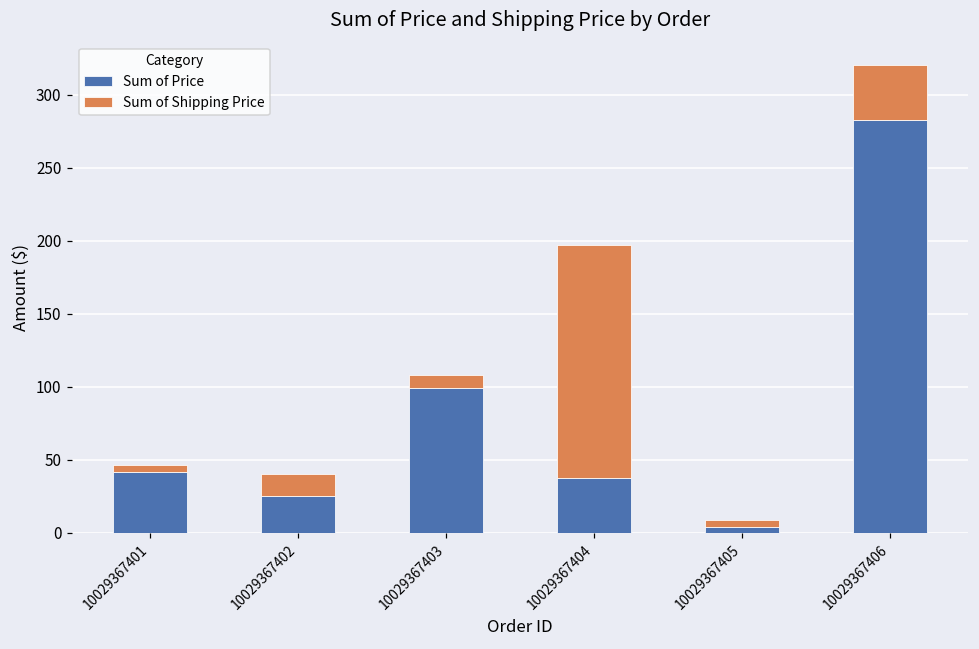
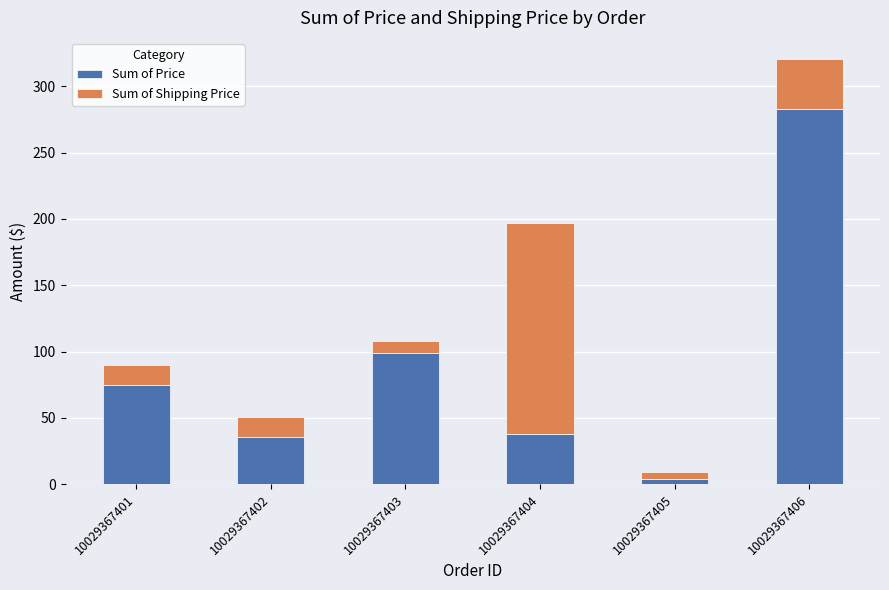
Sum of Price, 10029367401: 42 -> 75
Sum of Shipping Price, 10029367401: 5 -> 16
Sum of Price, 10029367402: 25 -> 36
